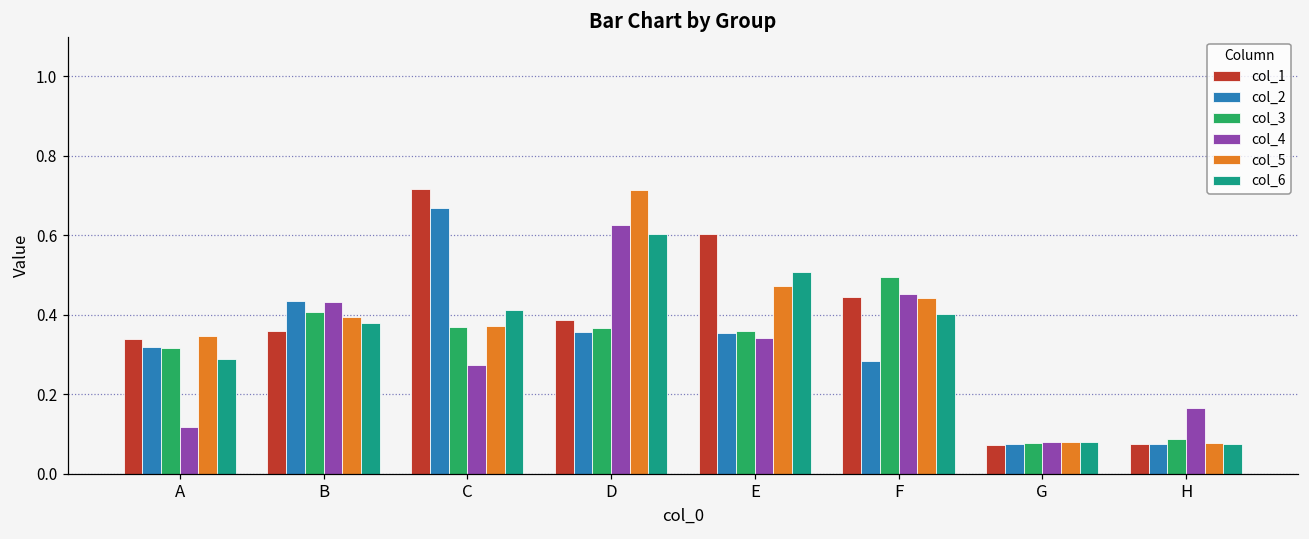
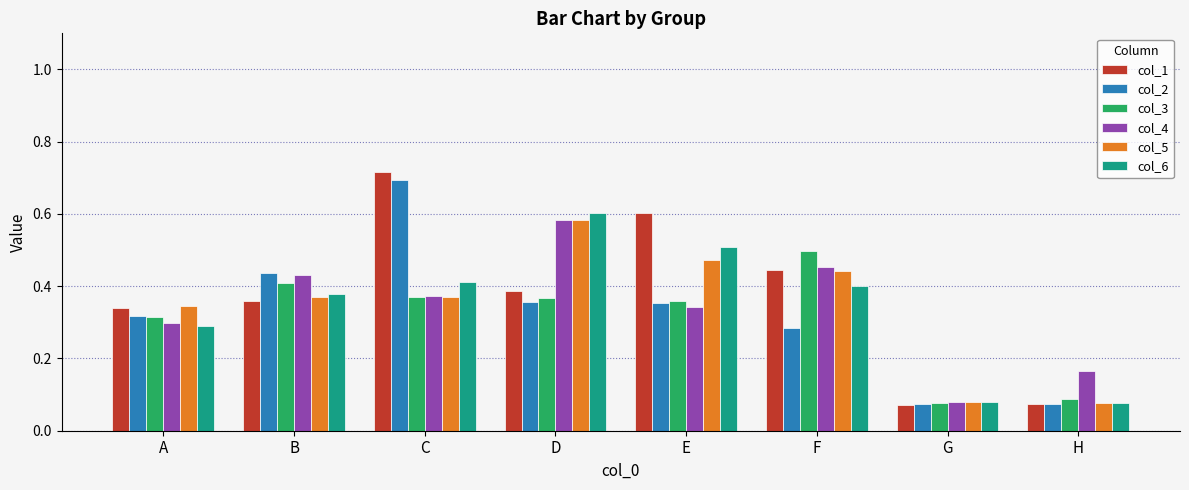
col_4, A: 0.12 -> 0.30
col_5, B: 0.40 -> 0.37
col_2, C: 0.67 -> 0.69
col_4, C: 0.27 -> 0.37
col_4, D: 0.63 -> 0.58
col_5, D: 0.71 -> 0.58
